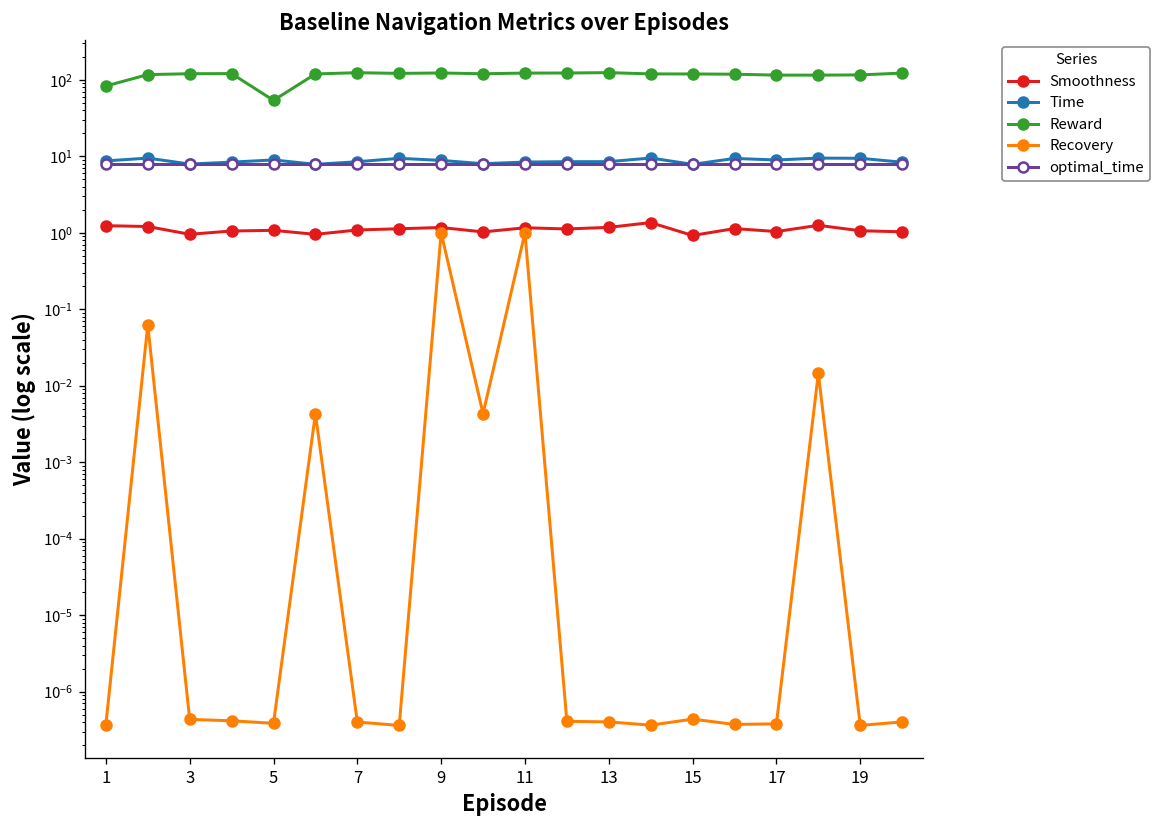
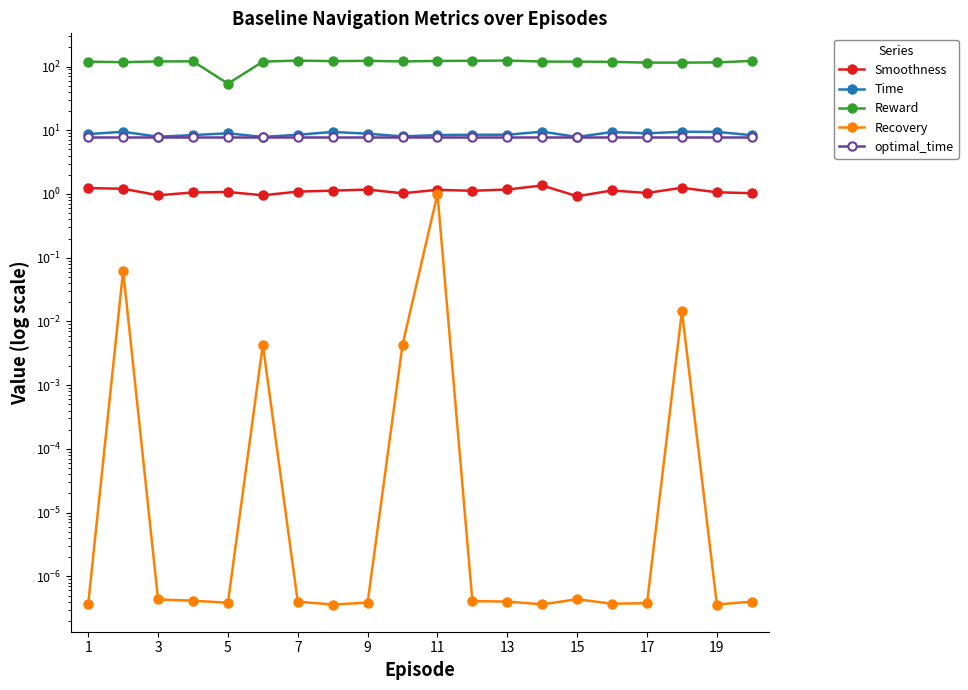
Reward, 1: 80 -> 120
Recovery, 9: 1 -> 0
